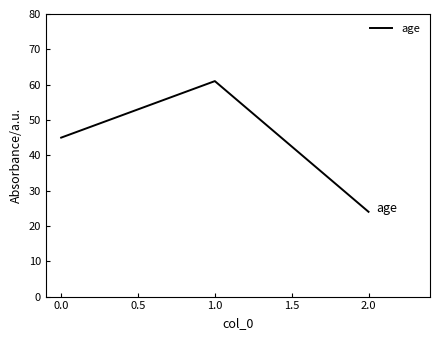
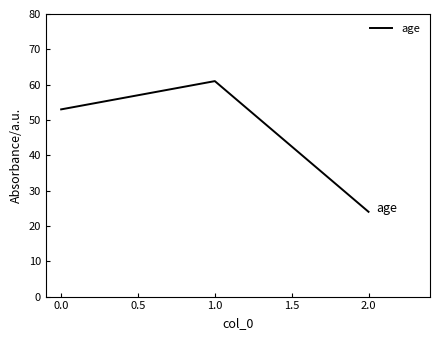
0.0: 45 -> 53
